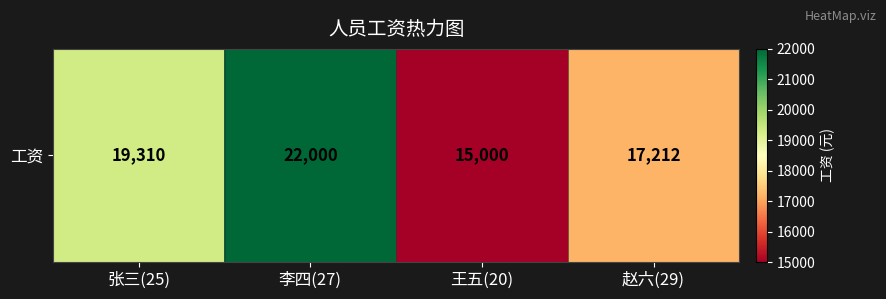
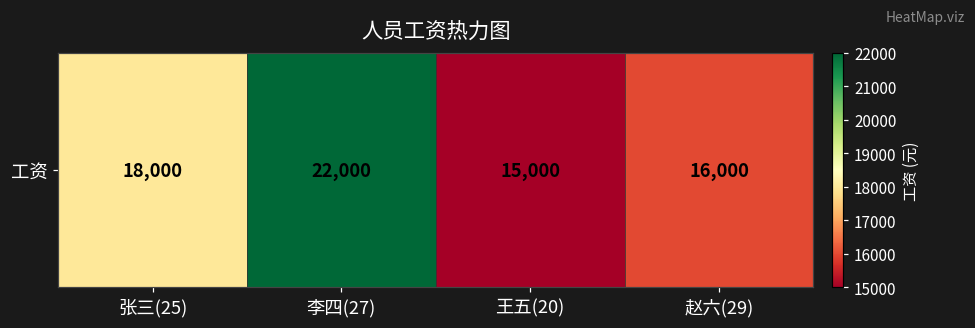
工资, 张三(25): 19,310 -> 18,000
工资, 赵六(29): 17,212 -> 16,000
